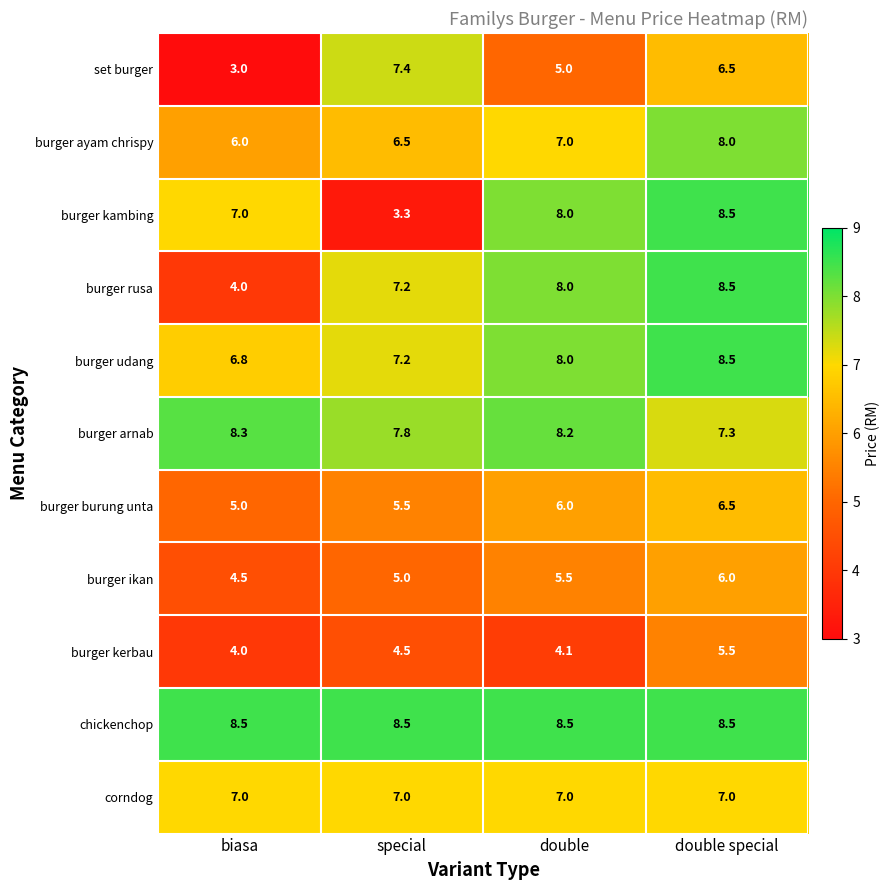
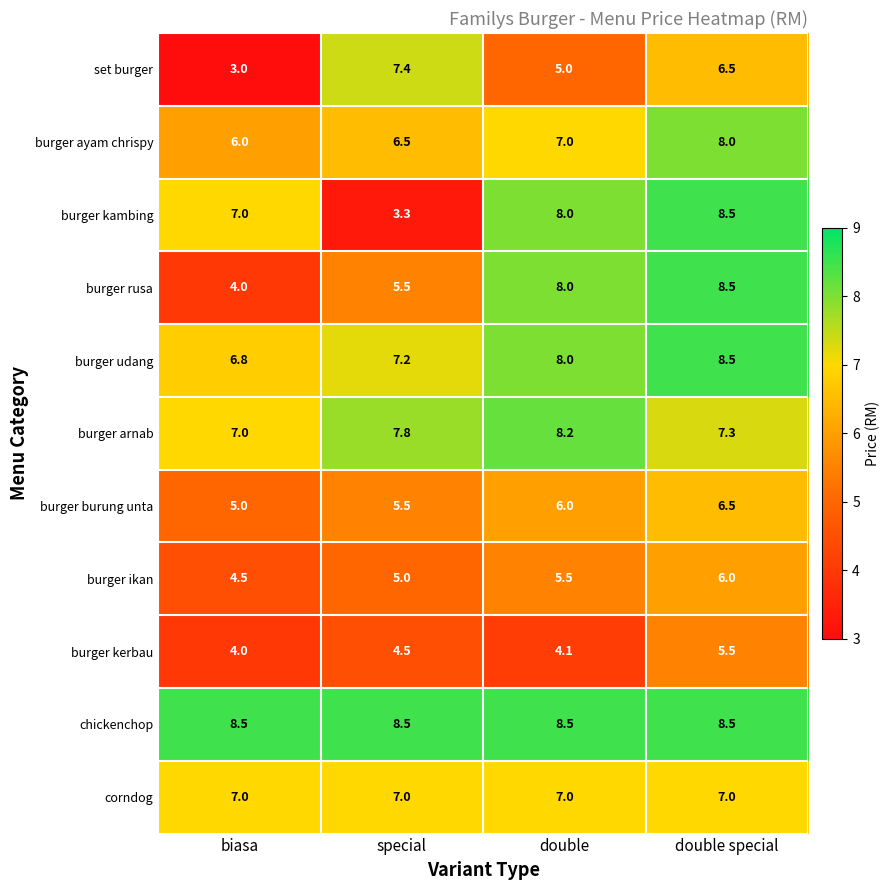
burger rusa, special: 7.2 -> 5.5
burger arnab, biasa: 8.3 -> 7.0
